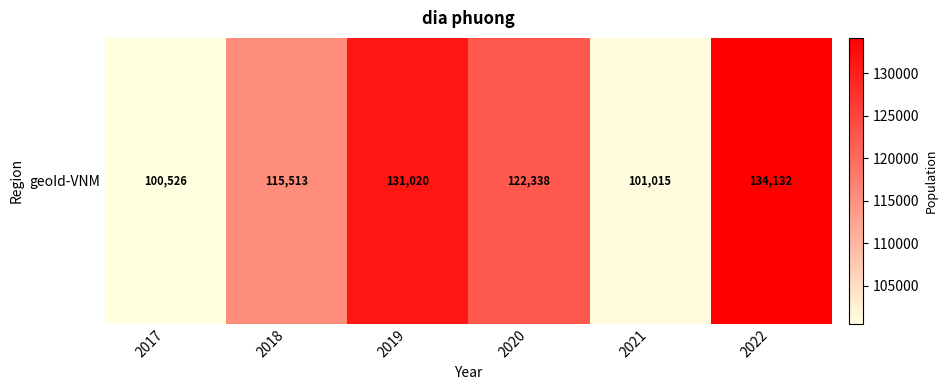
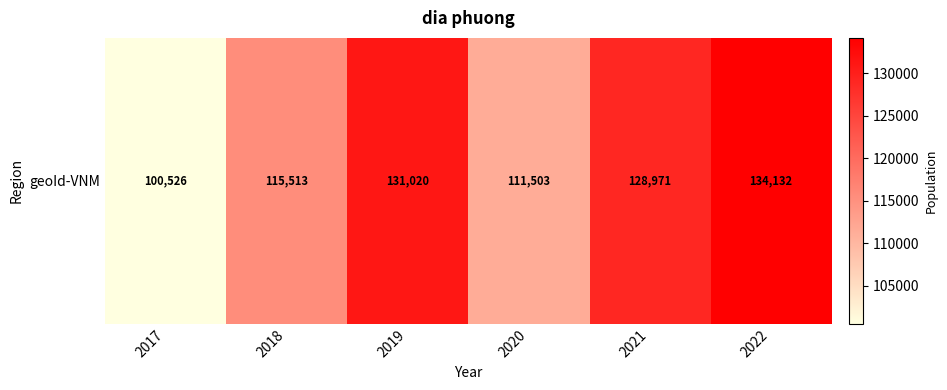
geoId-VNM, 2020: 122,338 -> 111,503
geoId-VNM, 2021: 101,015 -> 128,971
